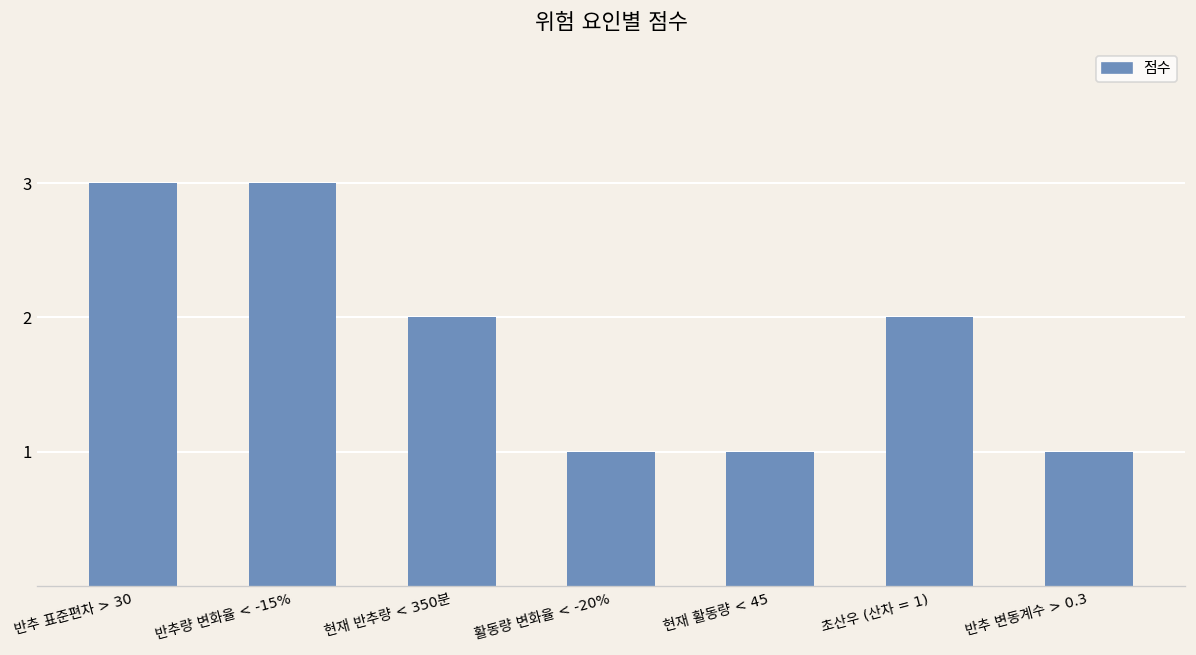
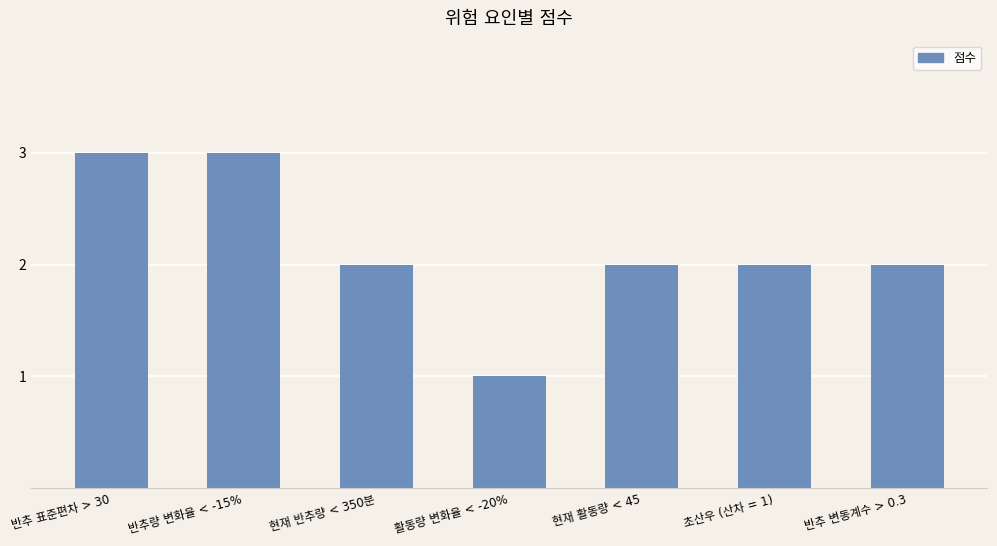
현재 활동량 < 45: 1 -> 2
반추 변동계수 > 0.3: 1 -> 2
